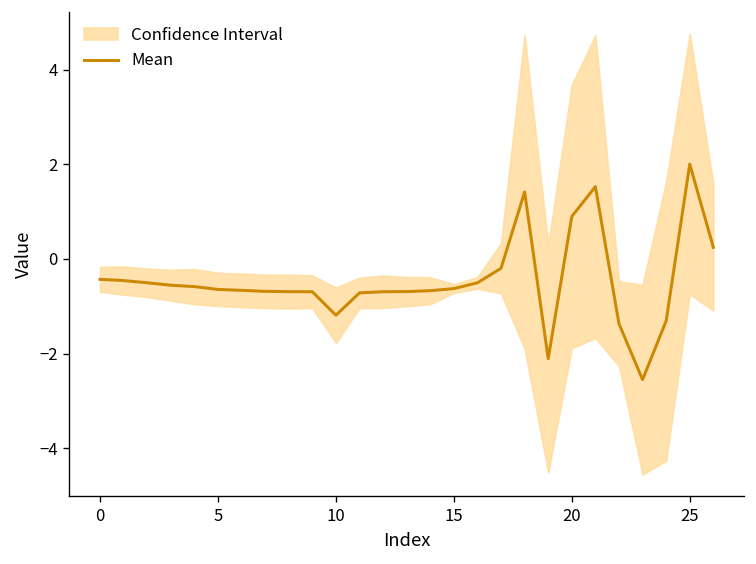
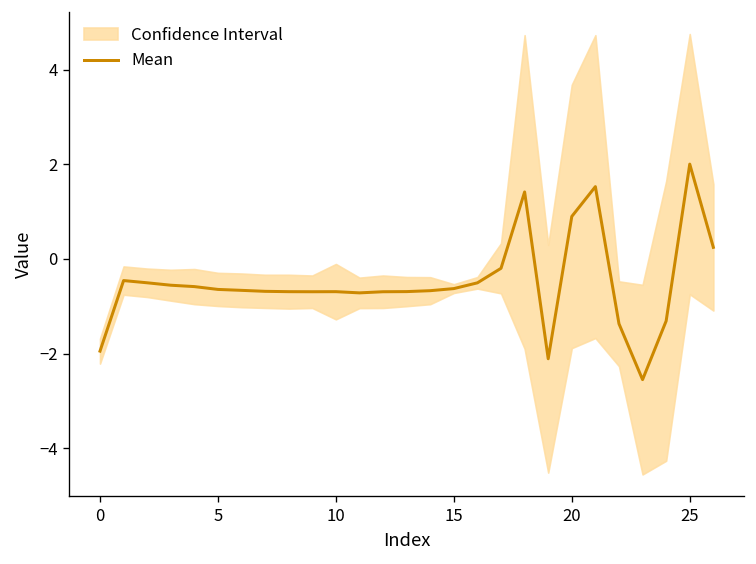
Mean, 0: -0.4 -> -1.9
Mean, 10: -1.2 -> -0.7
